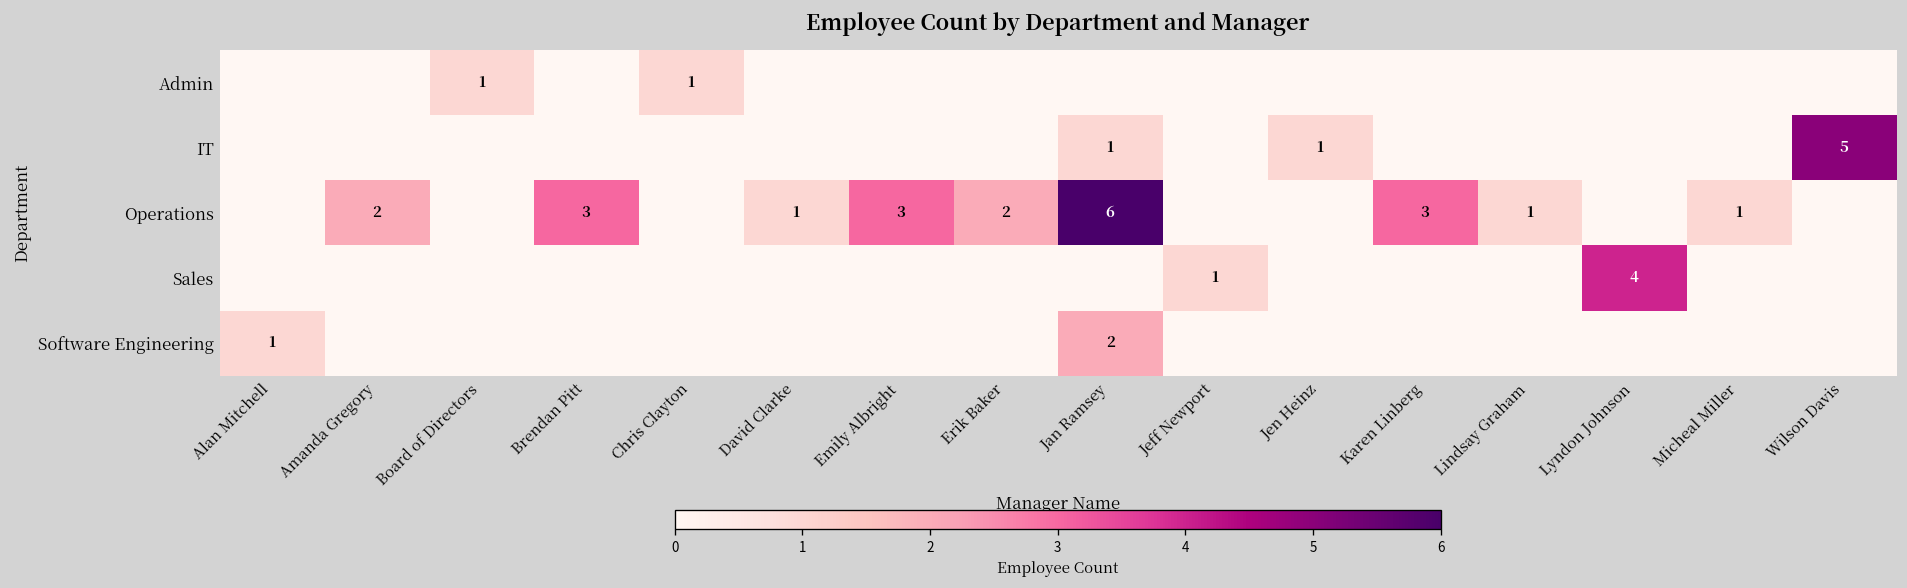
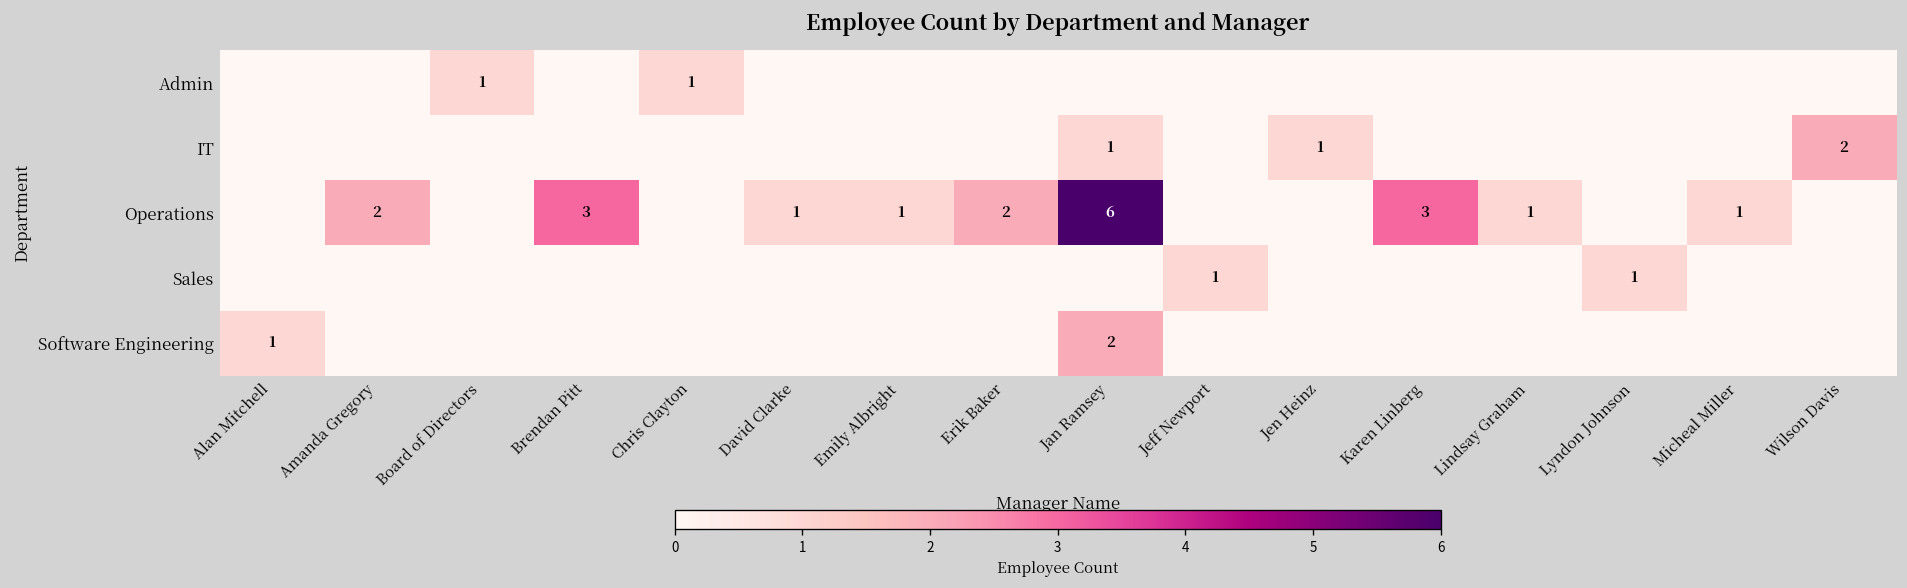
IT, Wilson Davis: 5 -> 2
Operations, Emily Albright: 3 -> 1
Sales, Lyndon Johnson: 4 -> 1
